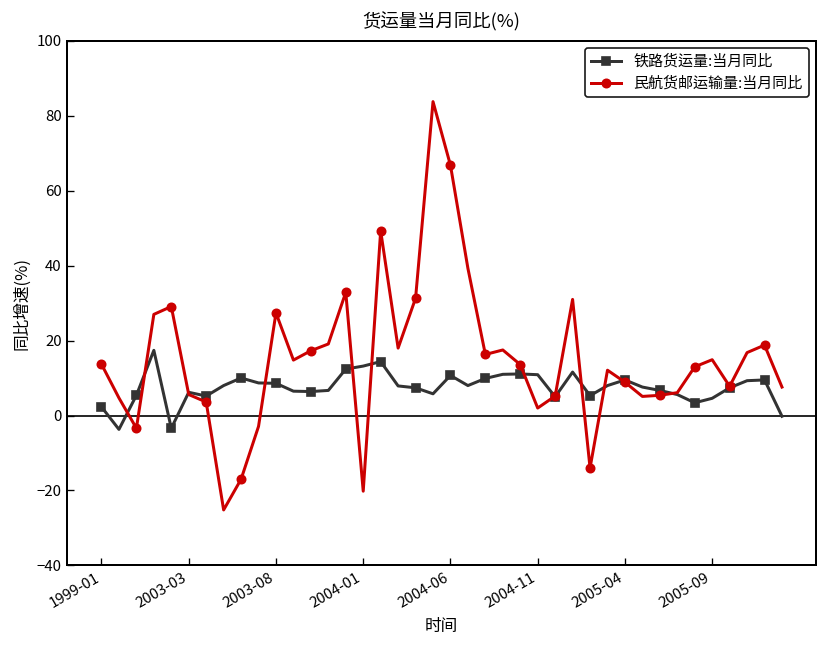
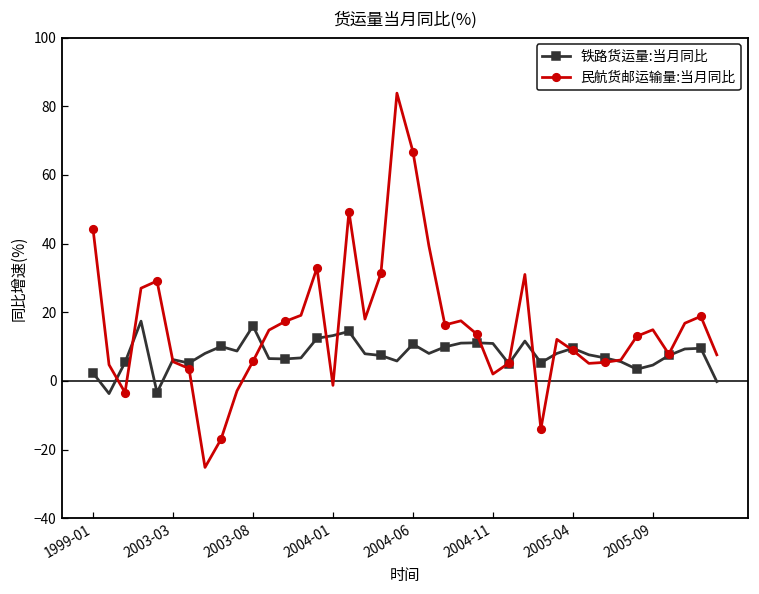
民航货邮运输量:当月同比, 1999-01: 14 -> 44
铁路货运量:当月同比, 2003-08: 9 -> 16
民航货邮运输量:当月同比, 2003-08: 27 -> 6
民航货邮运输量:当月同比, 2004-01: -20 -> -1
